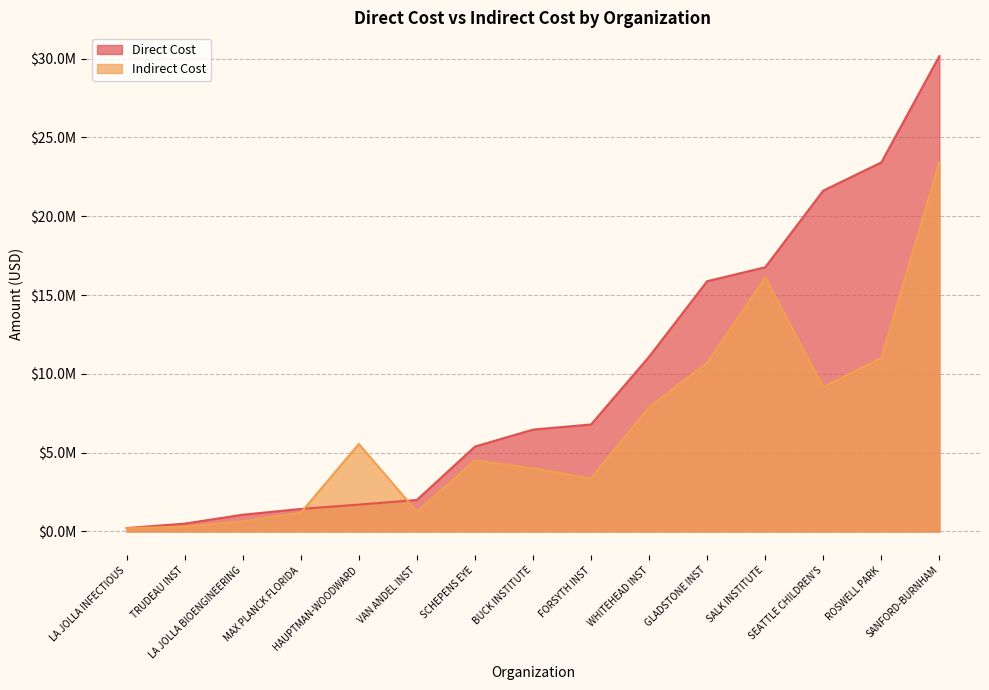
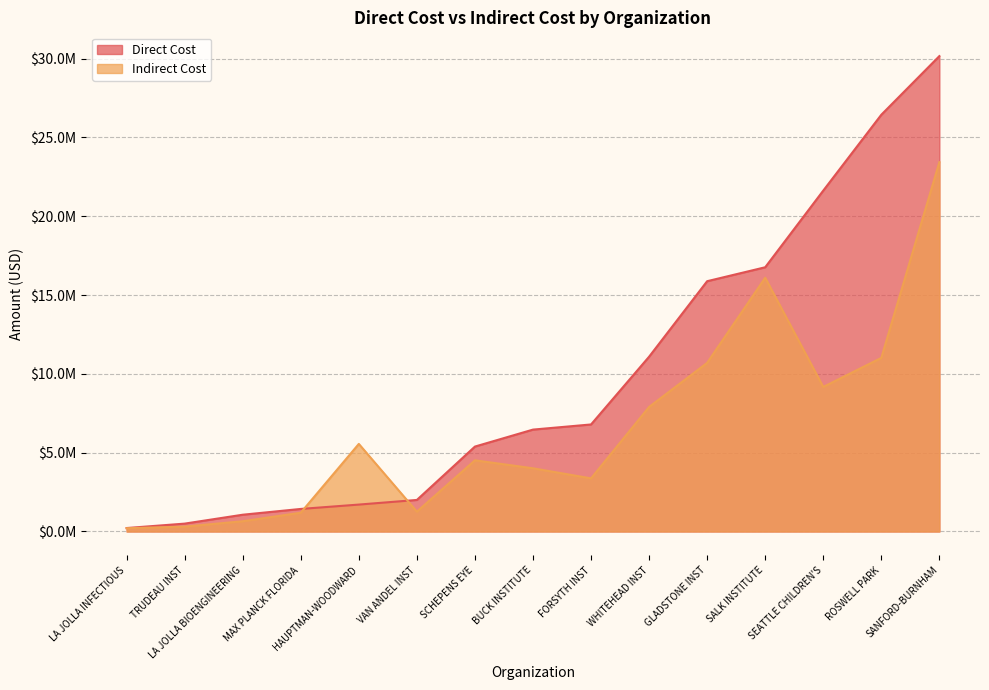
Direct Cost, ROSWELL PARK: $23400000 -> $26400000
